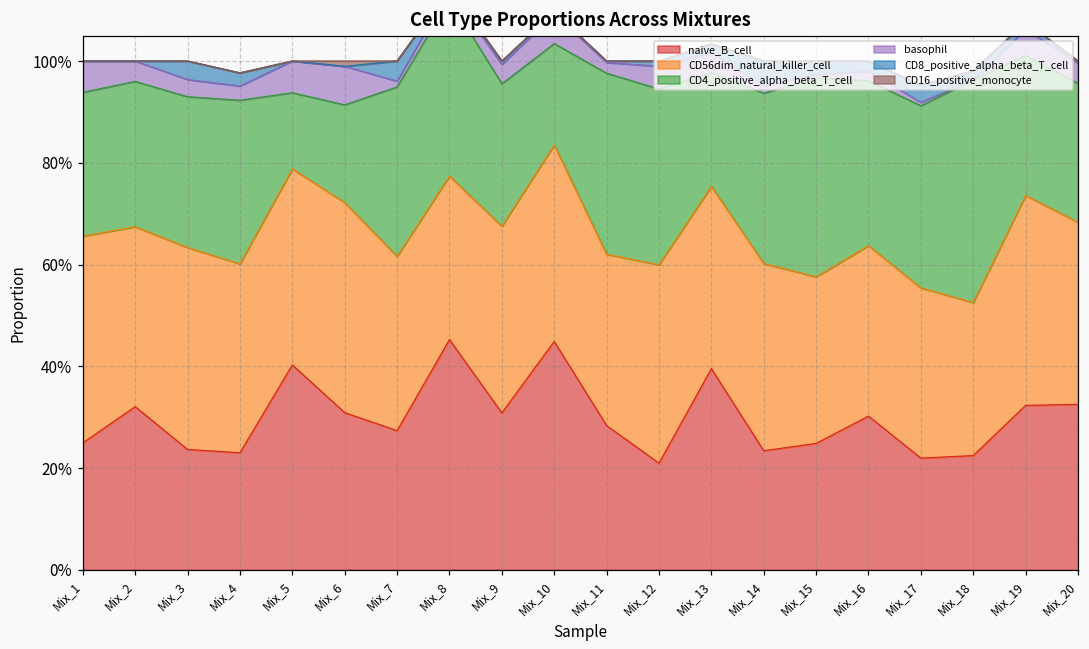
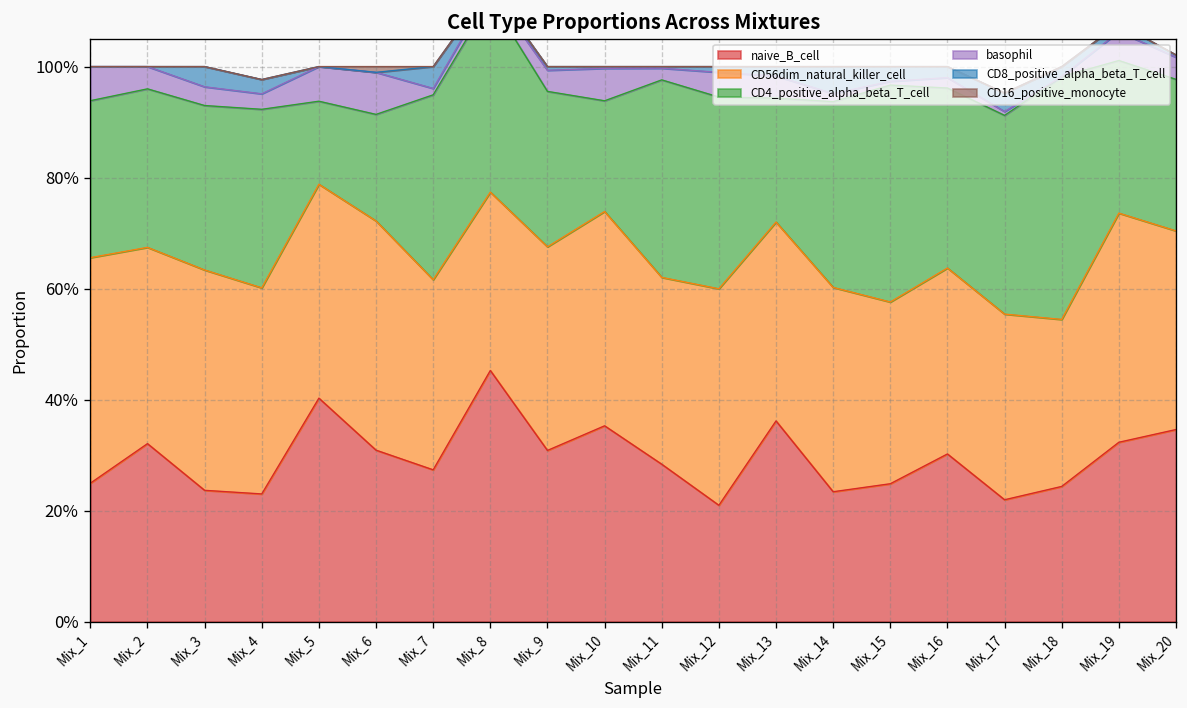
naive_B_cell, Mix_10: 45% -> 35%
naive_B_cell, Mix_13: 40% -> 36%
naive_B_cell, Mix_18: 22% -> 24%
naive_B_cell, Mix_20: 33% -> 35%
